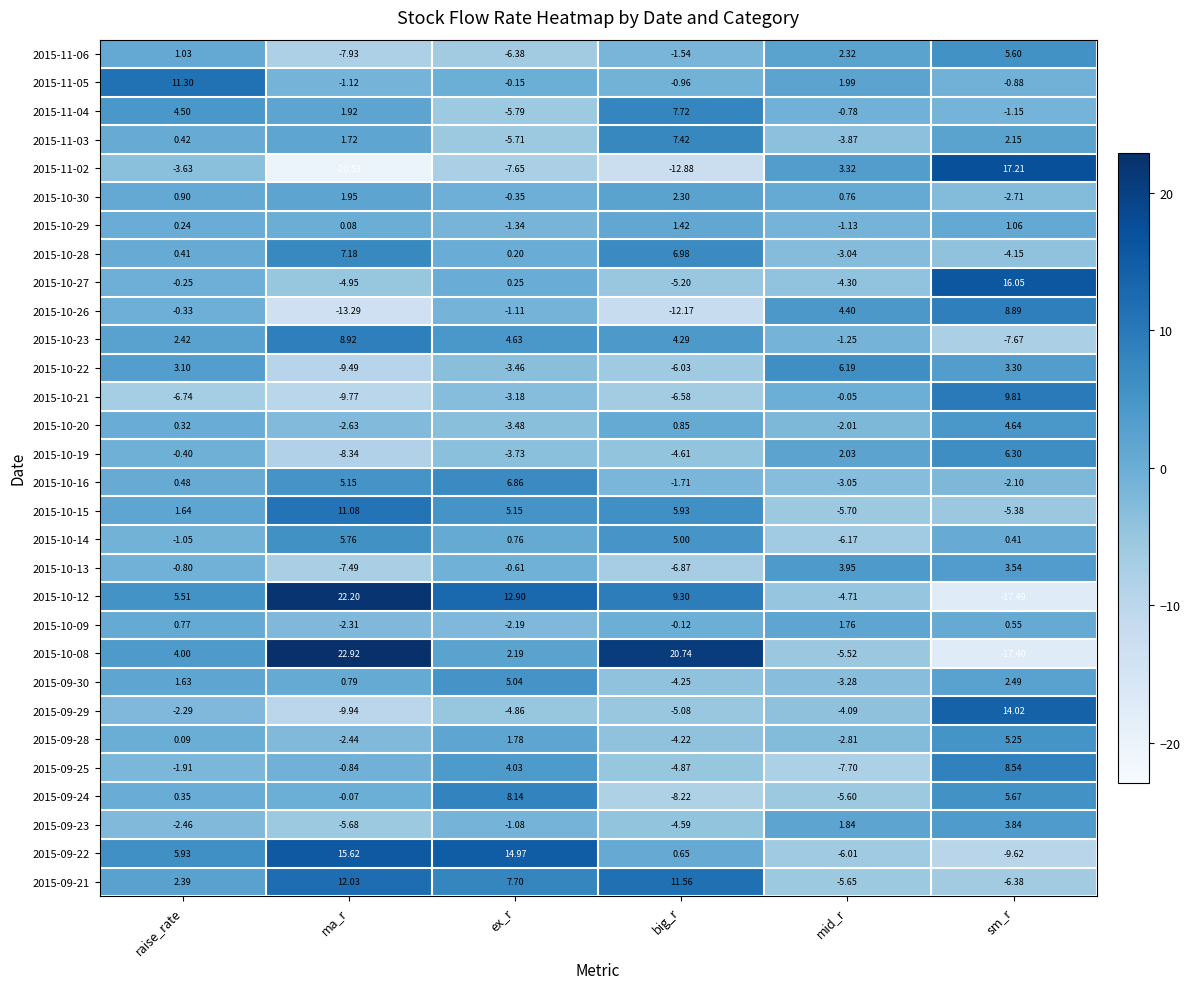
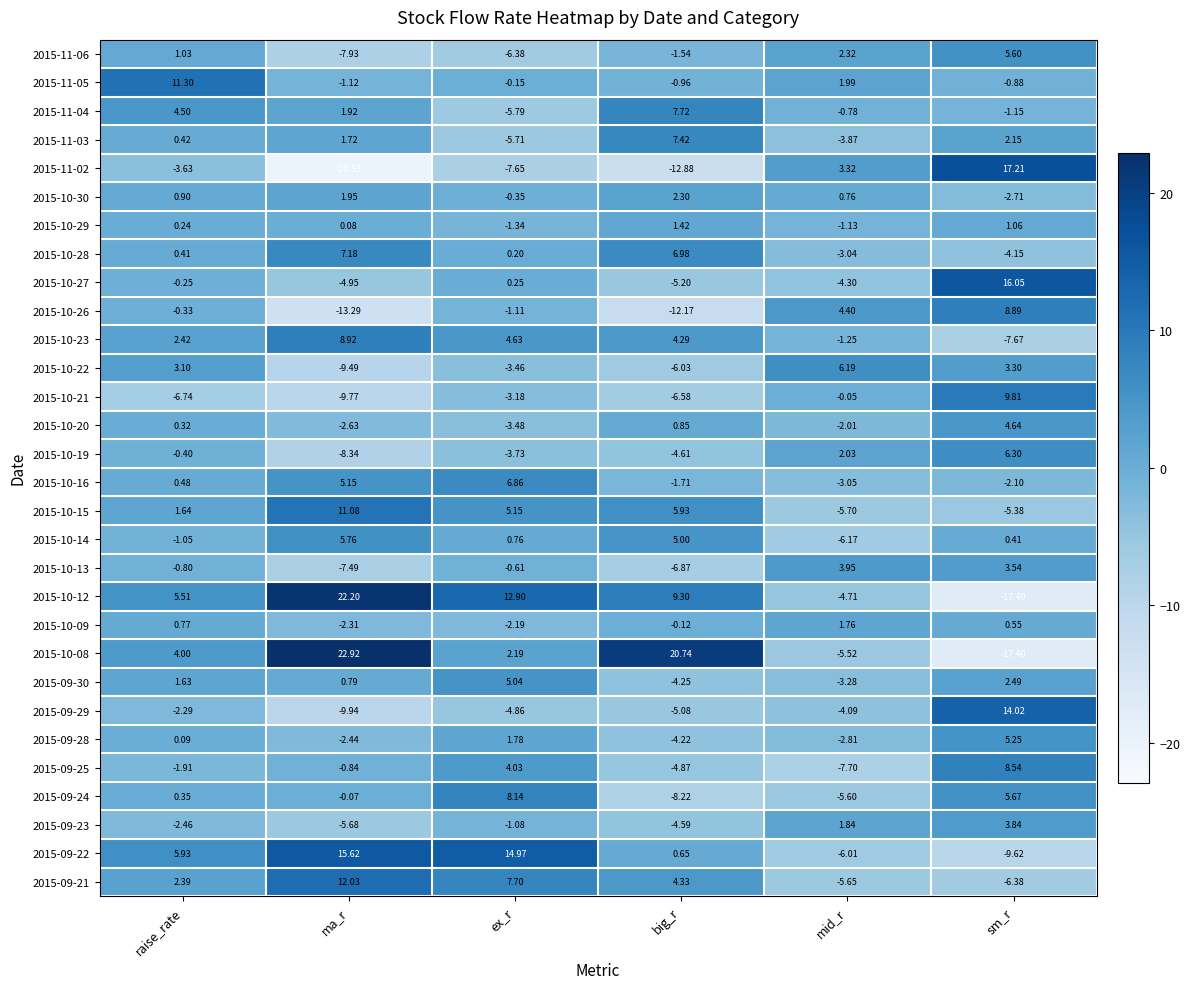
2015-09-21, big_r: 11.56 -> 4.33
